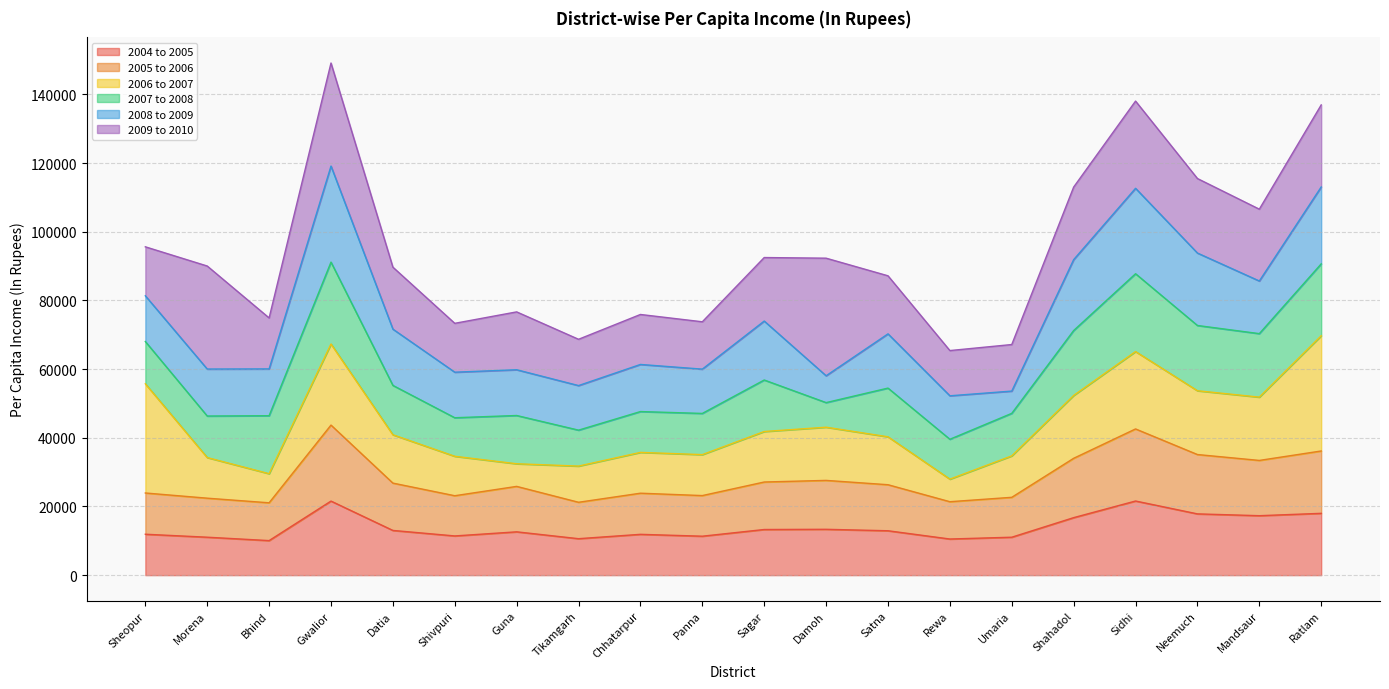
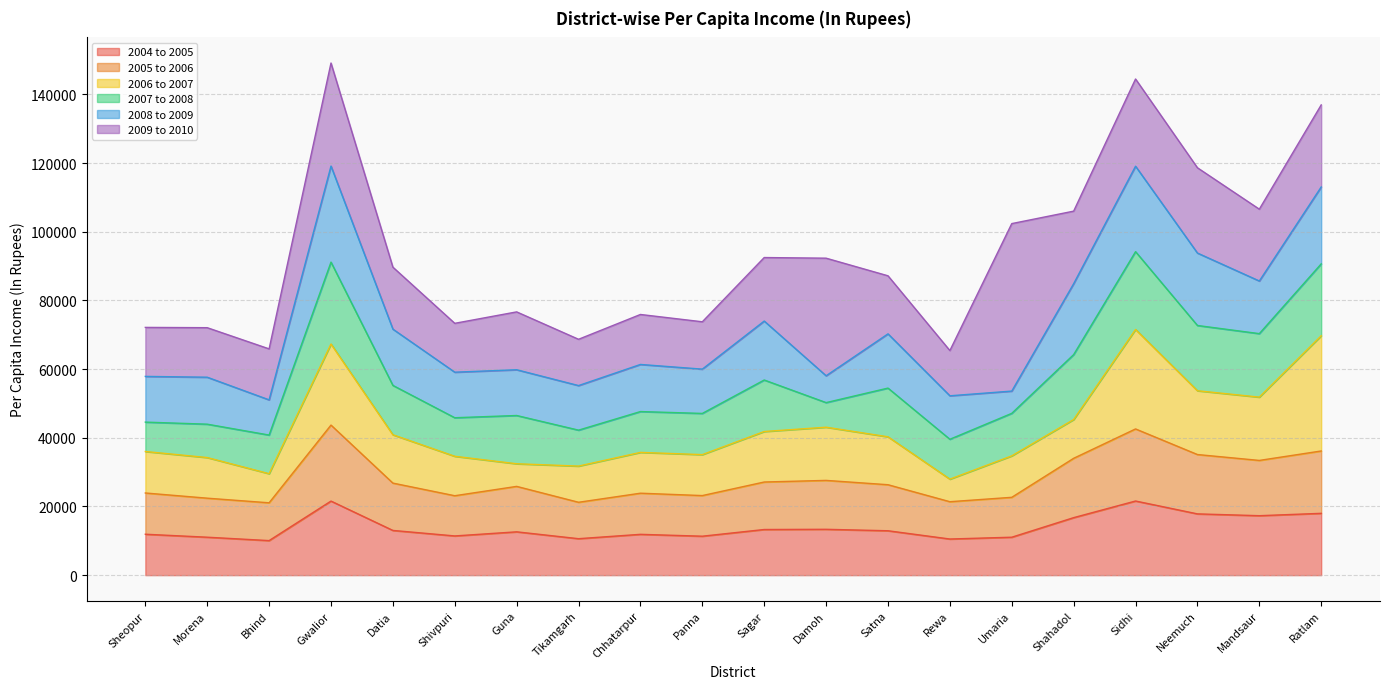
2006 to 2007, Sheopur: 32000 -> 12000
2007 to 2008, Sheopur: 12000 -> 9000
2007 to 2008, Morena: 12000 -> 10000
2009 to 2010, Morena: 30000 -> 14000
2007 to 2008, Bhind: 17000 -> 11000
2008 to 2009, Bhind: 14000 -> 10000
2009 to 2010, Umaria: 14000 -> 49000
2006 to 2007, Shahadol: 18000 -> 11000
2006 to 2007, Sidhi: 23000 -> 29000
2009 to 2010, Neemuch: 22000 -> 25000
